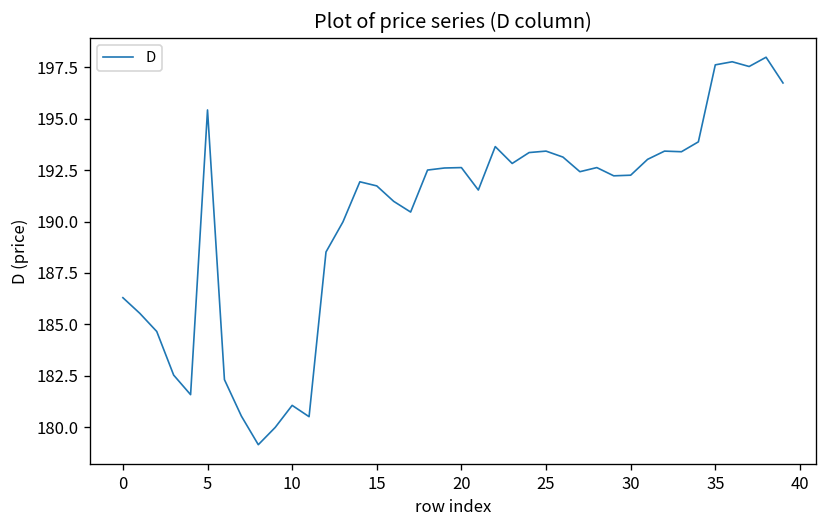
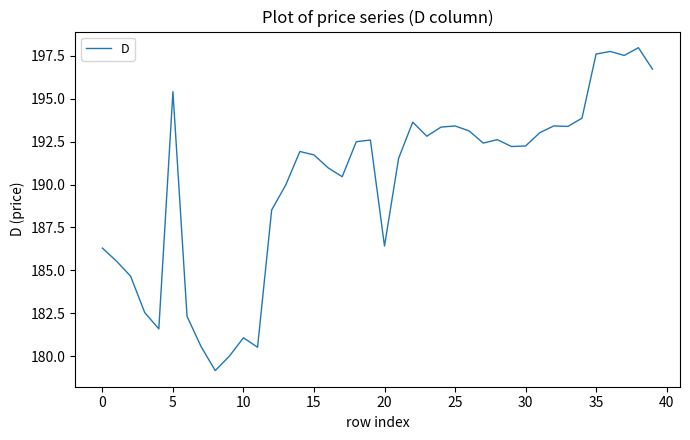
20: 192.6 -> 186.4
